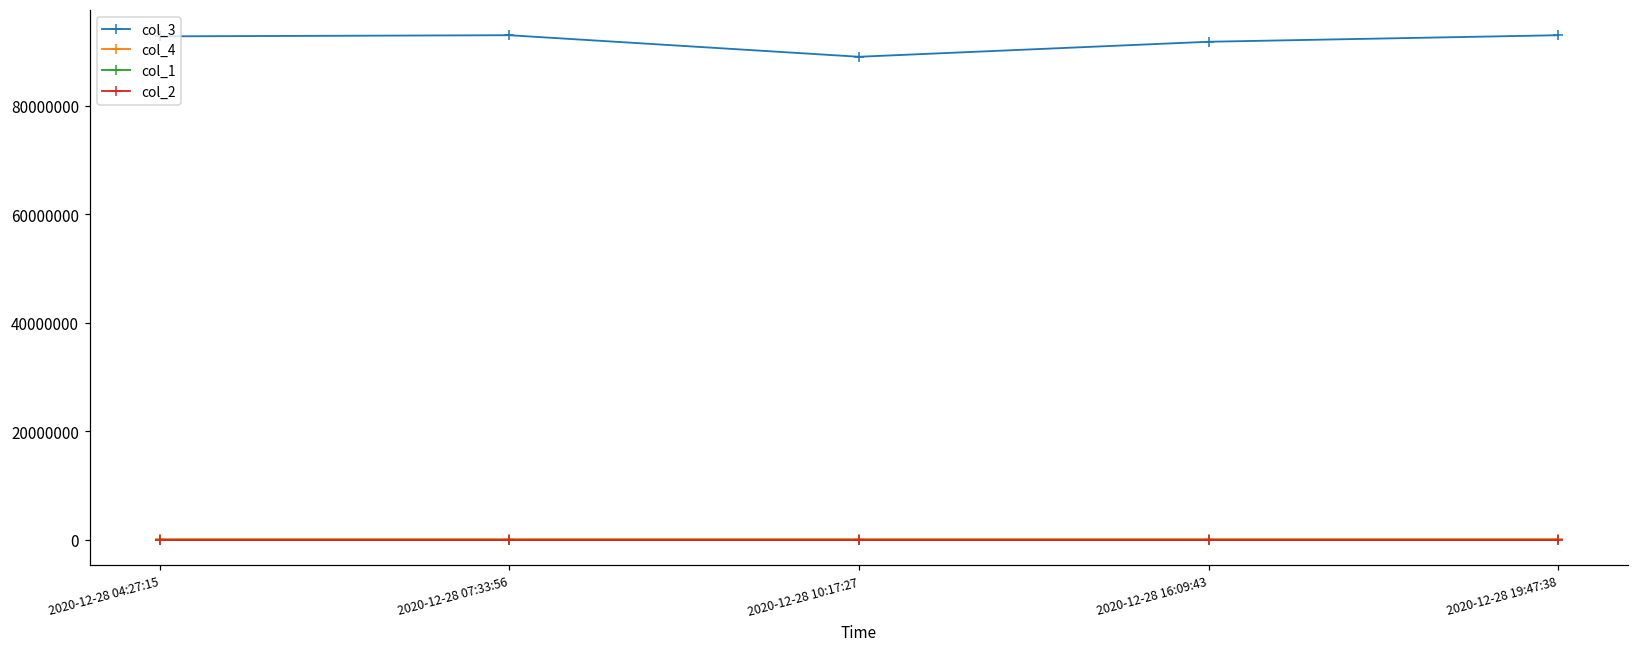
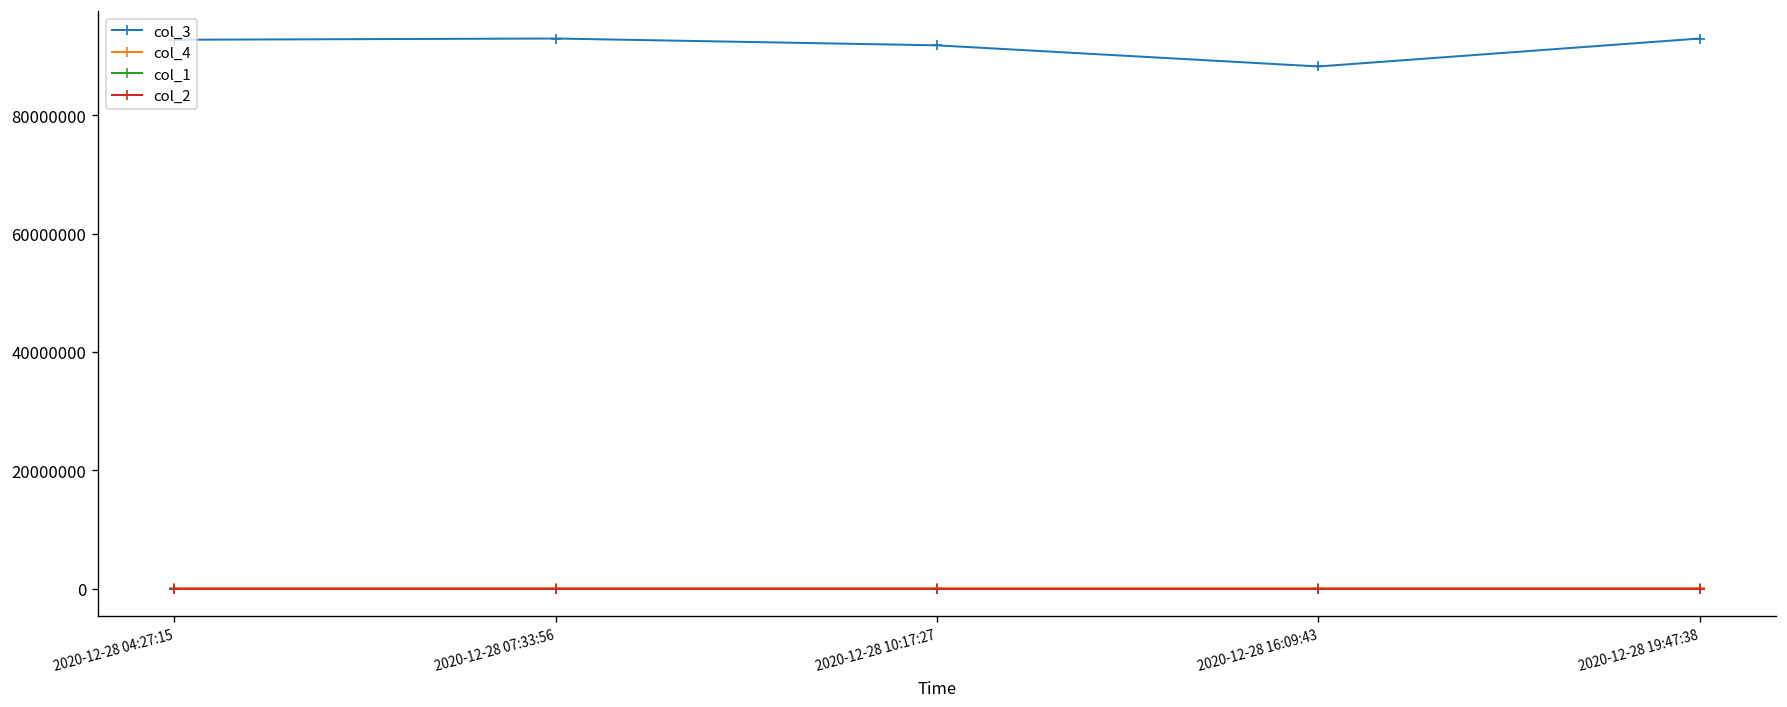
col_3, 2020-12-28 10:17:27: 89000000 -> 92000000
col_3, 2020-12-28 16:09:43: 92000000 -> 88000000
